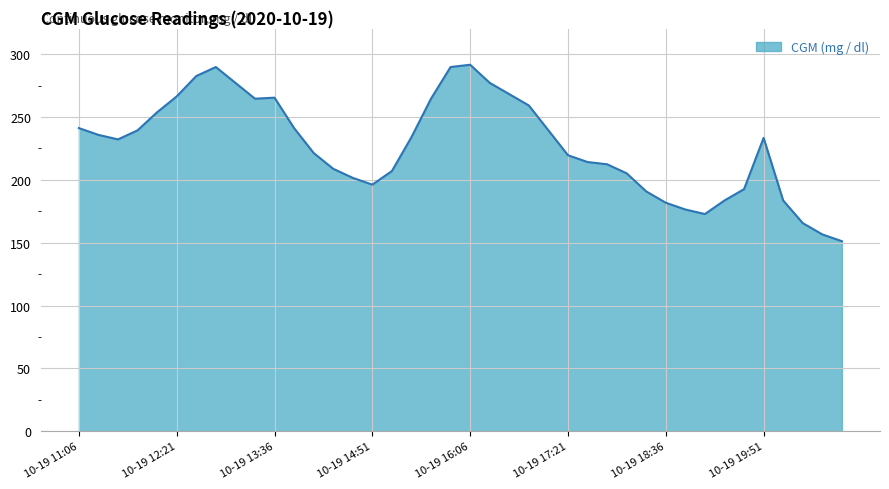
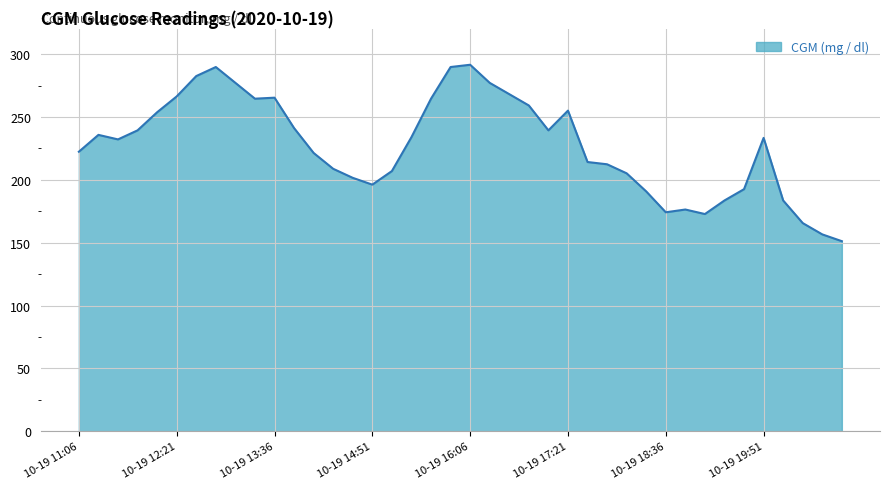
10-19 11:06: 241 -> 222
10-19 17:21: 220 -> 255
10-19 18:36: 182 -> 174
